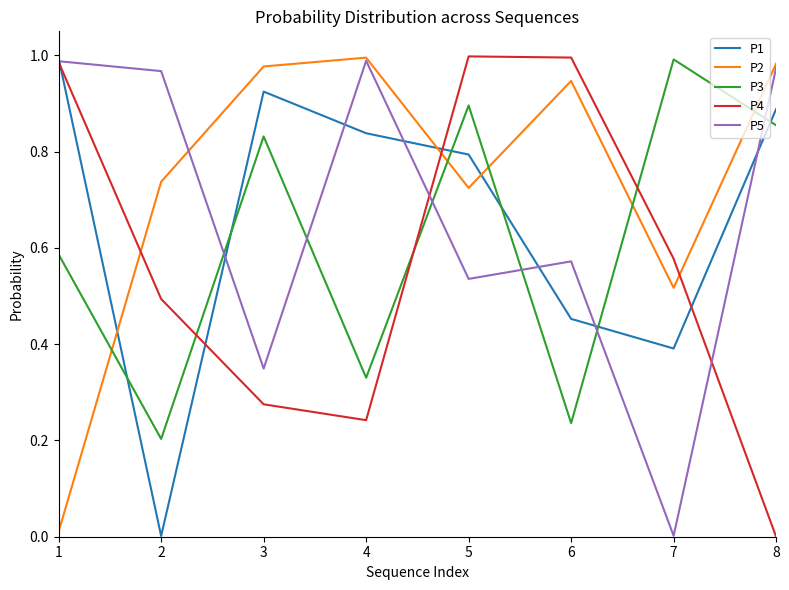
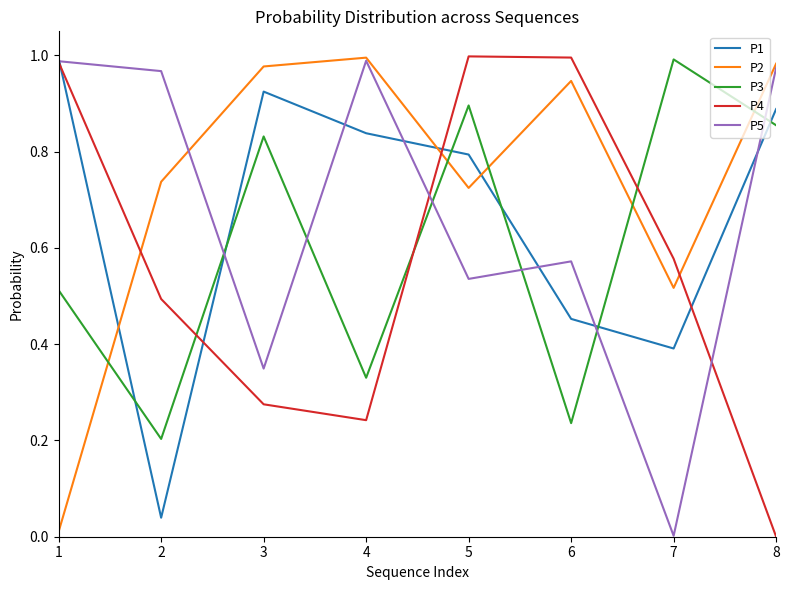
P3, 1: 0.59 -> 0.51
P1, 2: 0.00 -> 0.04
